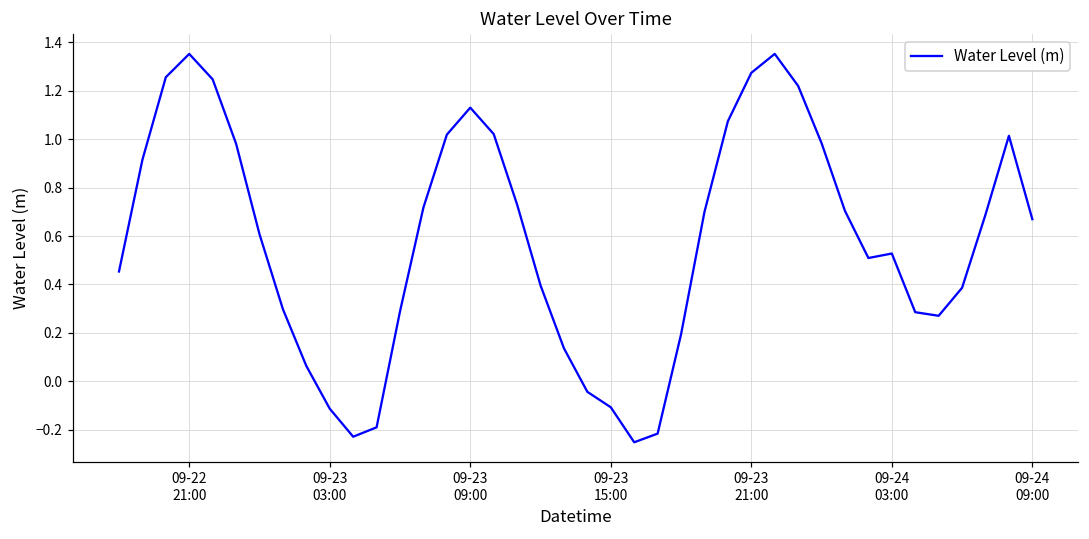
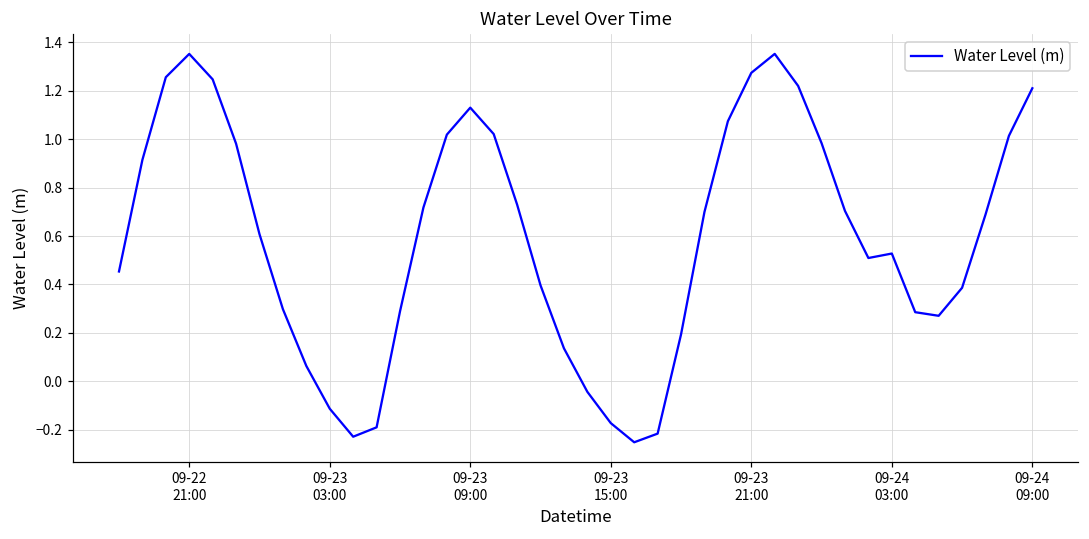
09-23 15:00: -0.11 -> -0.17
09-24 09:00: 0.67 -> 1.21
